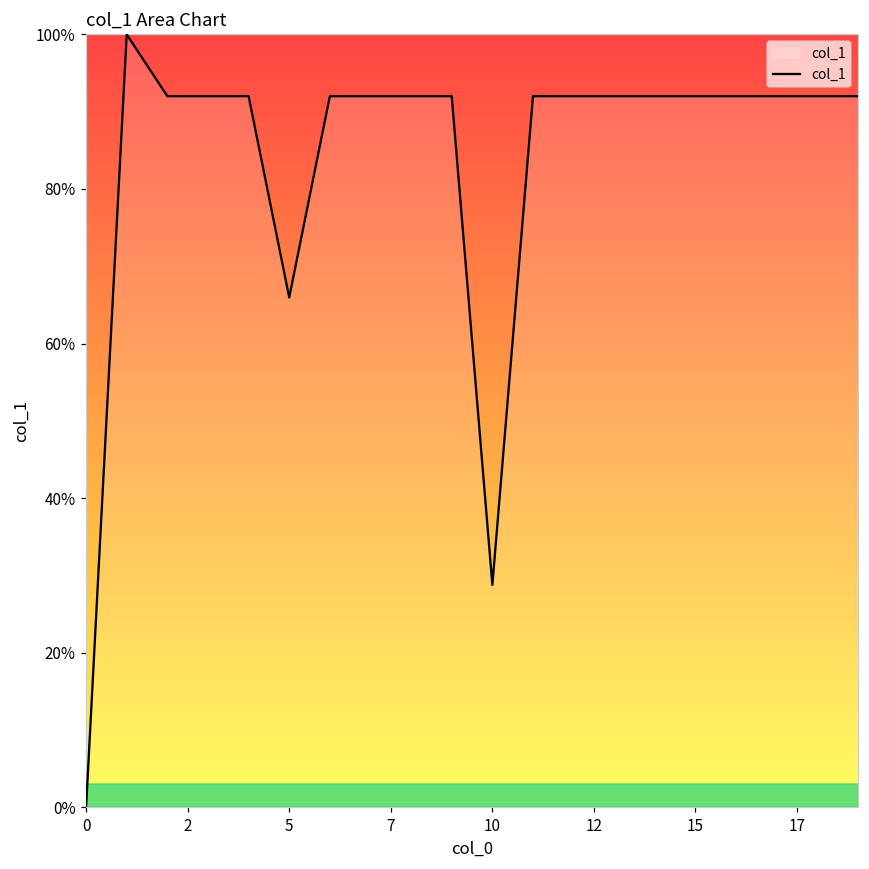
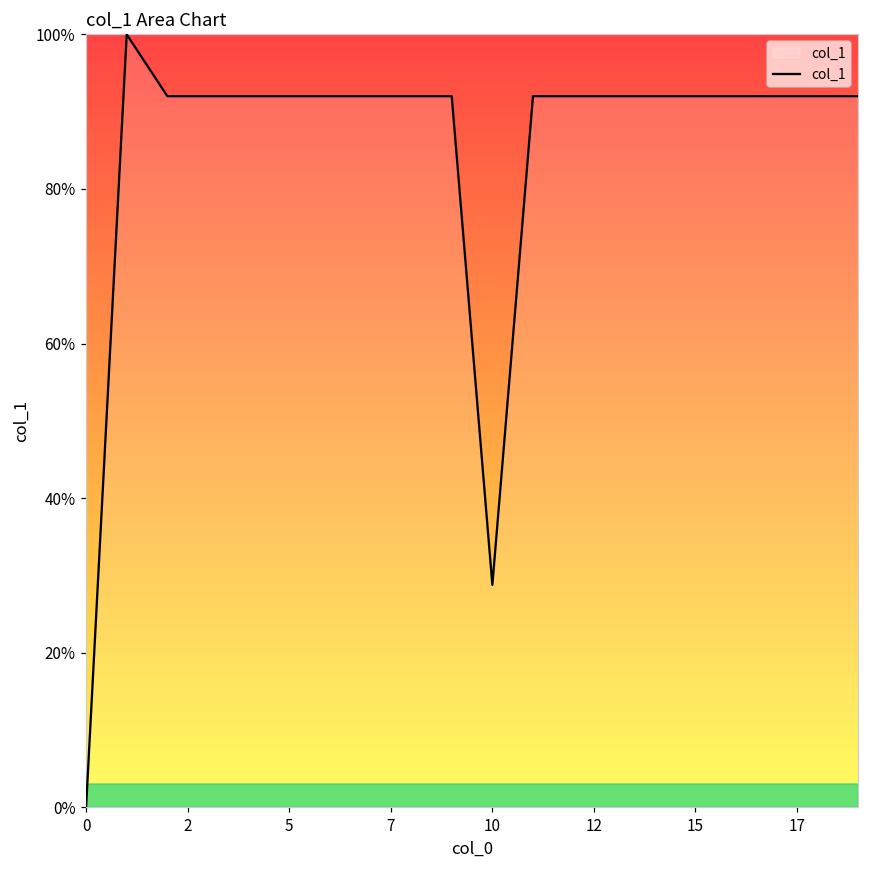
5: 66% -> 92%
